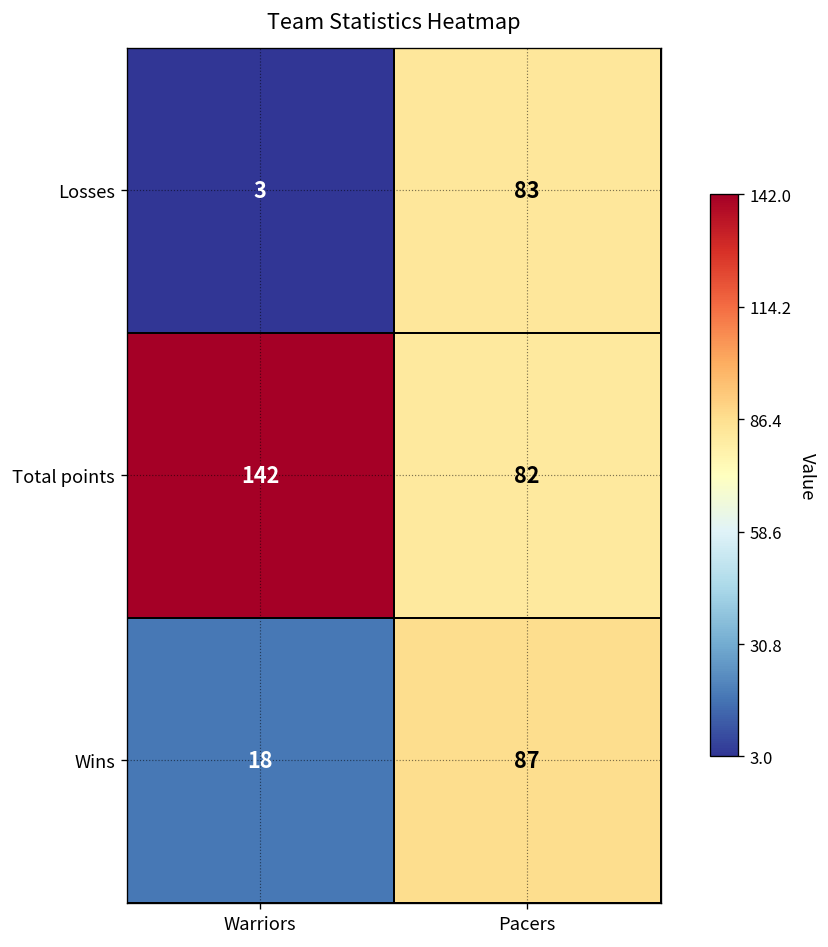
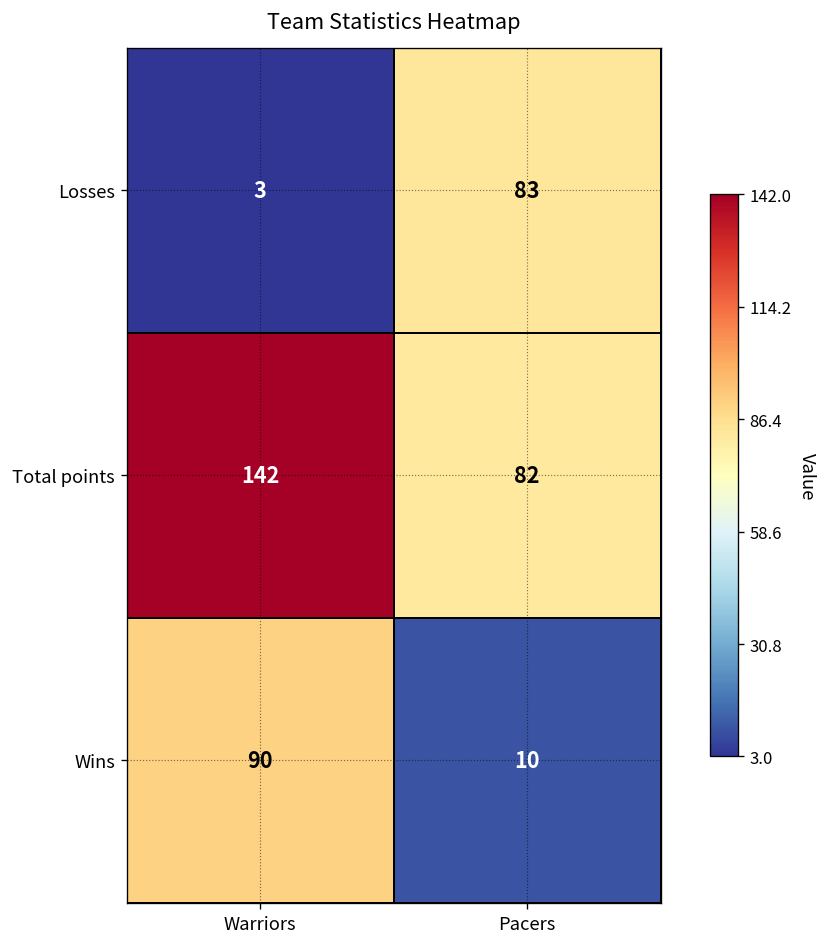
Wins, Warriors: 18 -> 90
Wins, Pacers: 87 -> 10
